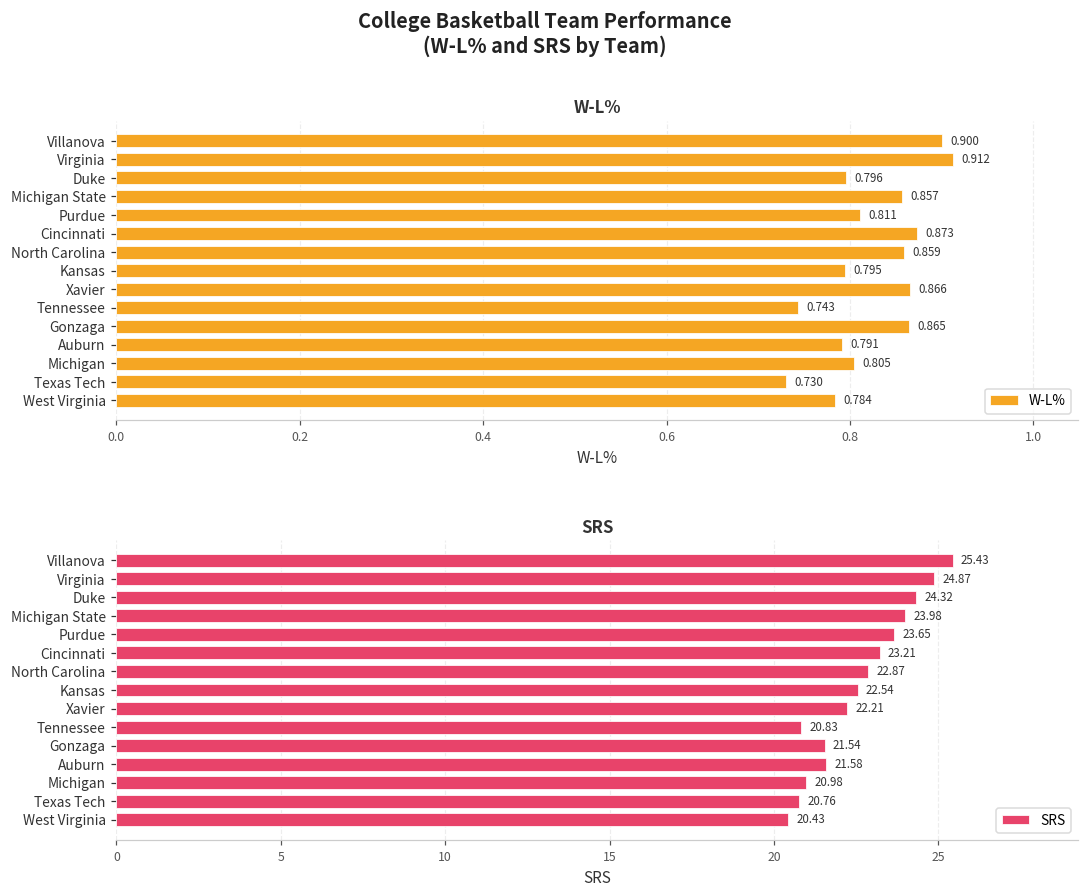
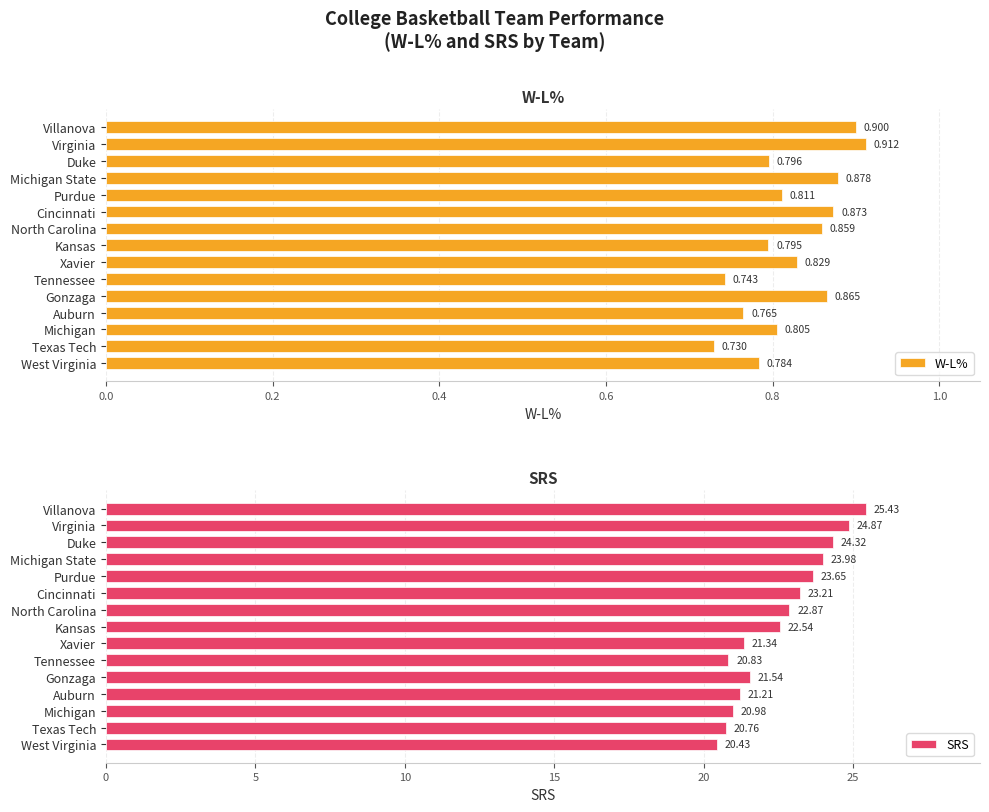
W-L%, Michigan State: 0.857 -> 0.878
W-L%, Xavier: 0.866 -> 0.829
W-L%, Auburn: 0.791 -> 0.765
SRS, Xavier: 22.21 -> 21.34
SRS, Auburn: 21.58 -> 21.21
